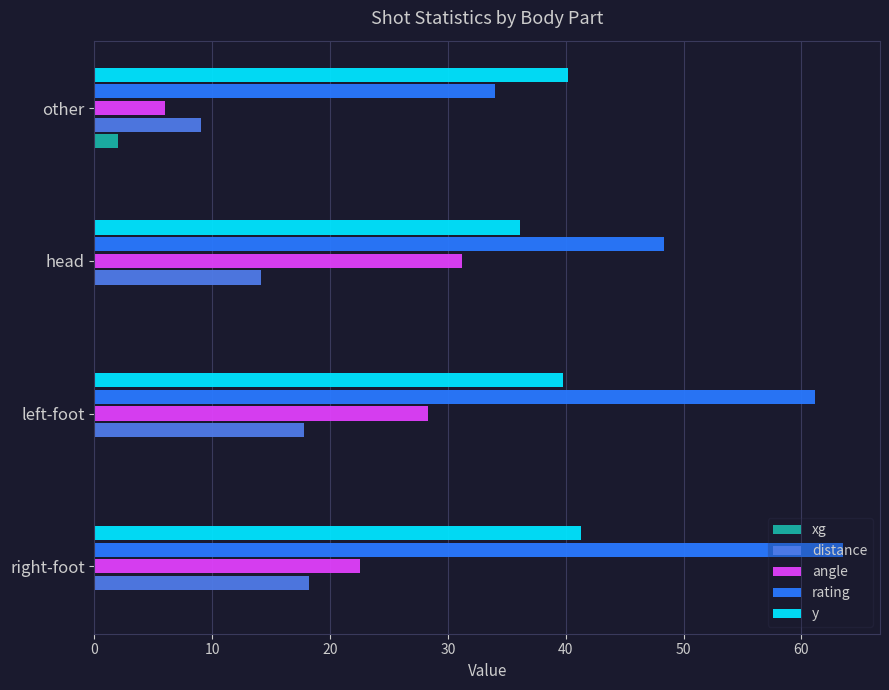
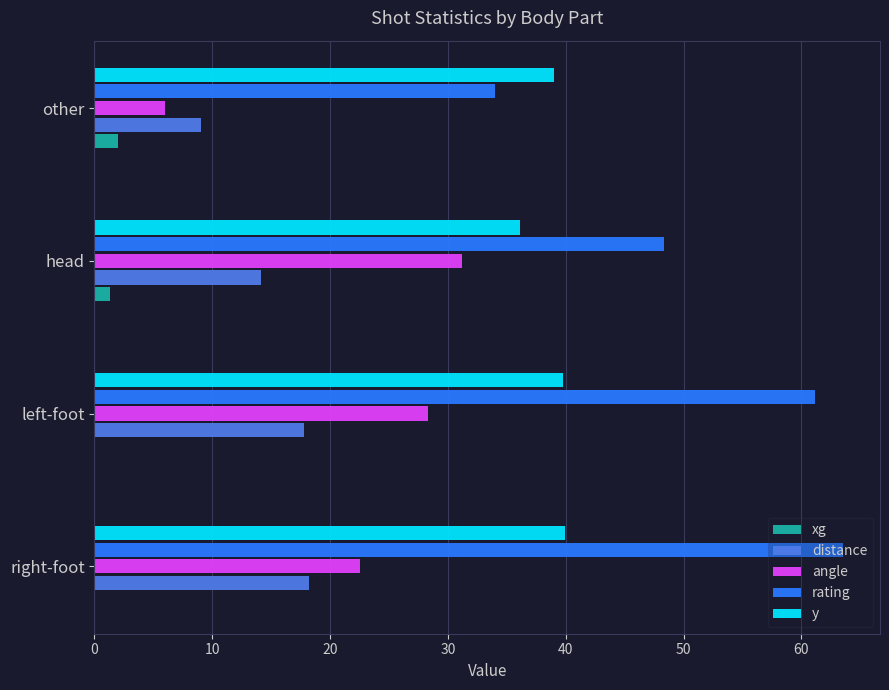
y, other: 40.2 -> 39.0
xg, head: 0.0 -> 1.3
y, right-foot: 41.3 -> 39.9
